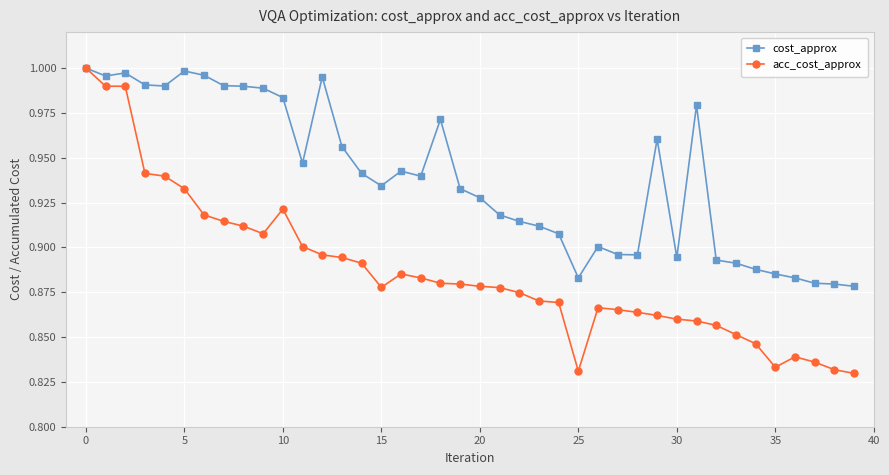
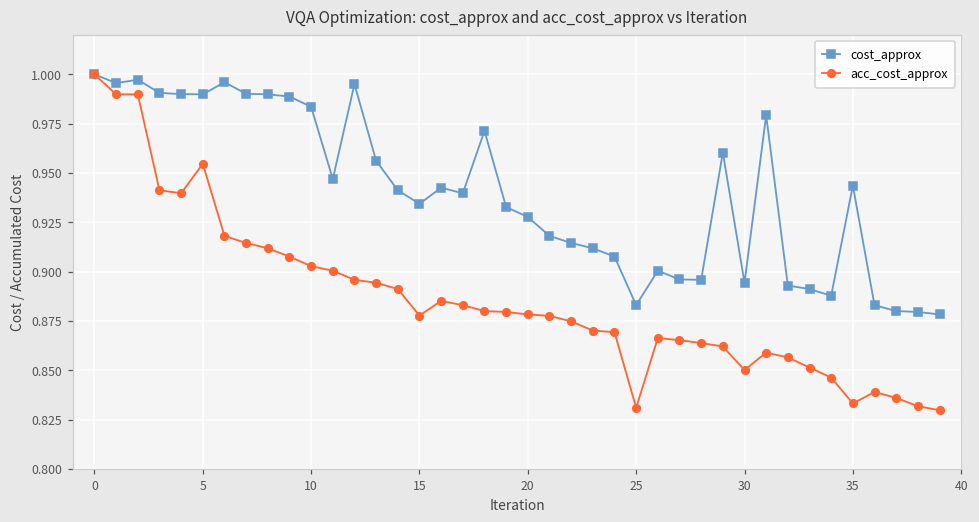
cost_approx, 5: 0.998 -> 0.990
acc_cost_approx, 5: 0.933 -> 0.955
acc_cost_approx, 10: 0.921 -> 0.903
acc_cost_approx, 30: 0.860 -> 0.850
cost_approx, 35: 0.885 -> 0.944
